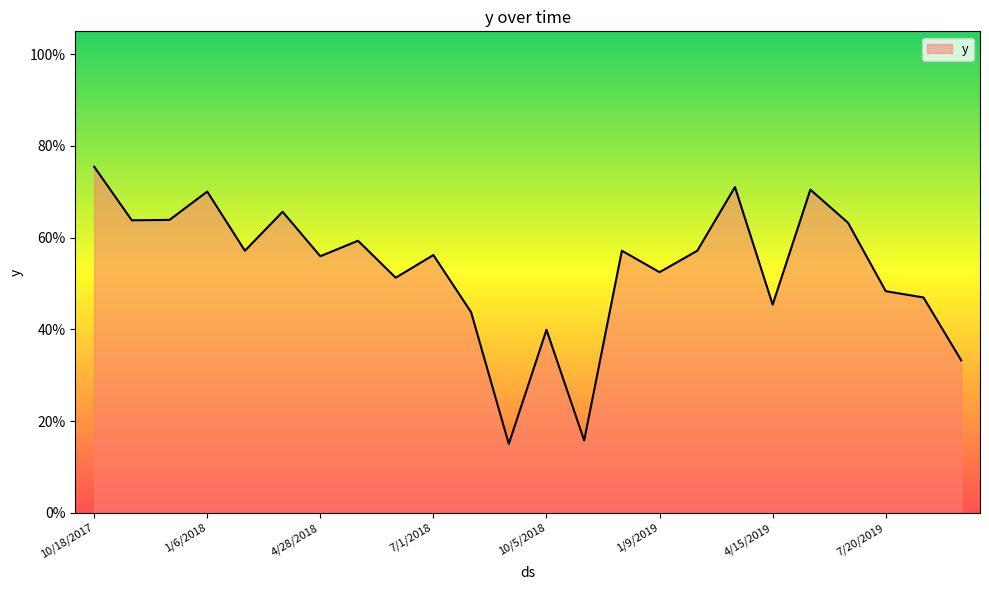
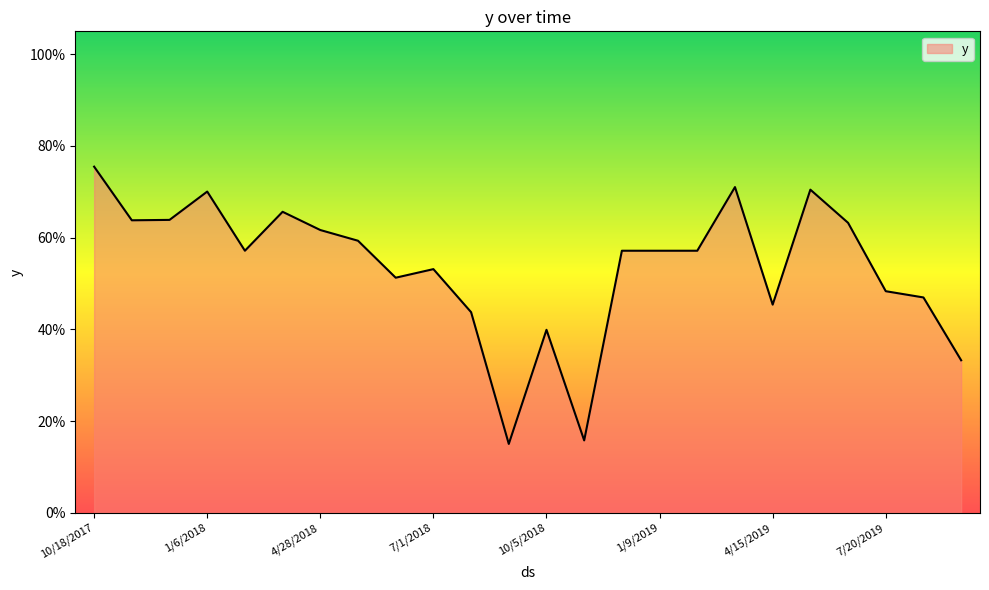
4/28/2018: 56% -> 62%
7/1/2018: 56% -> 53%
1/9/2019: 52% -> 57%
